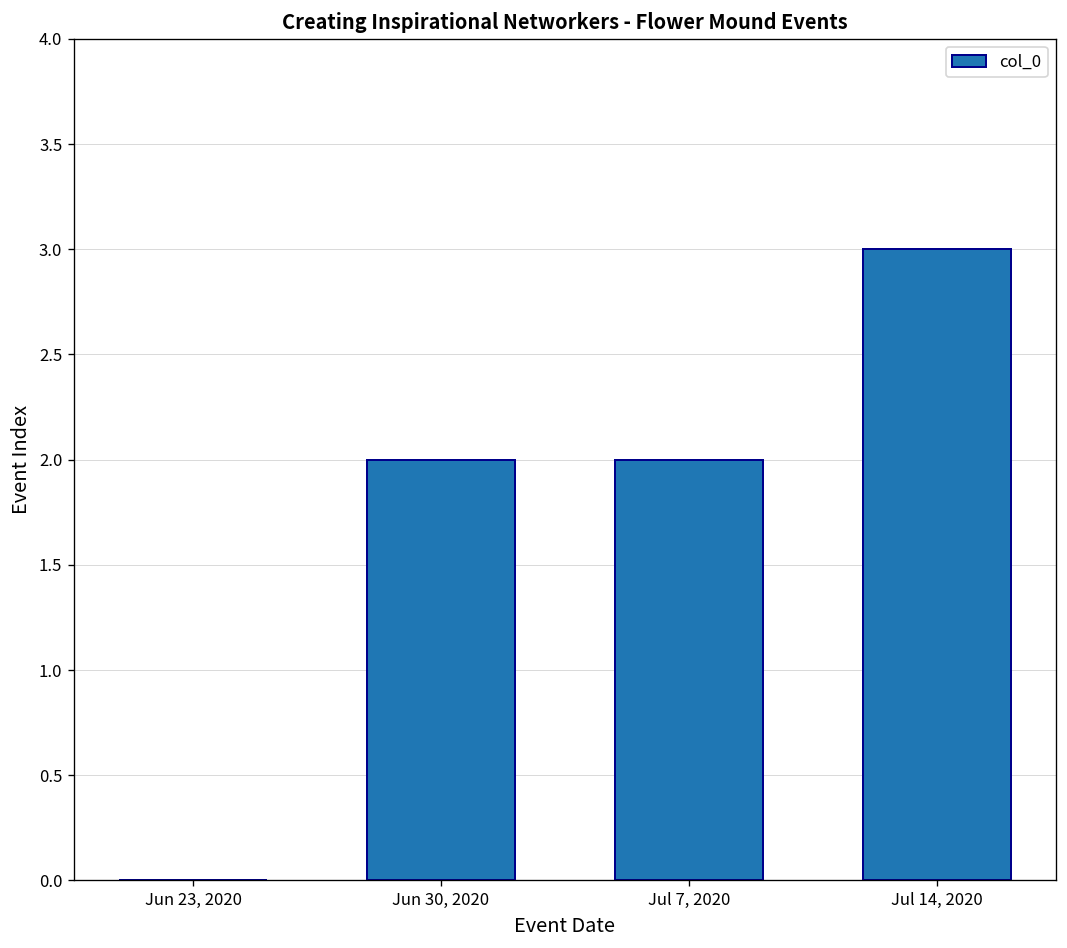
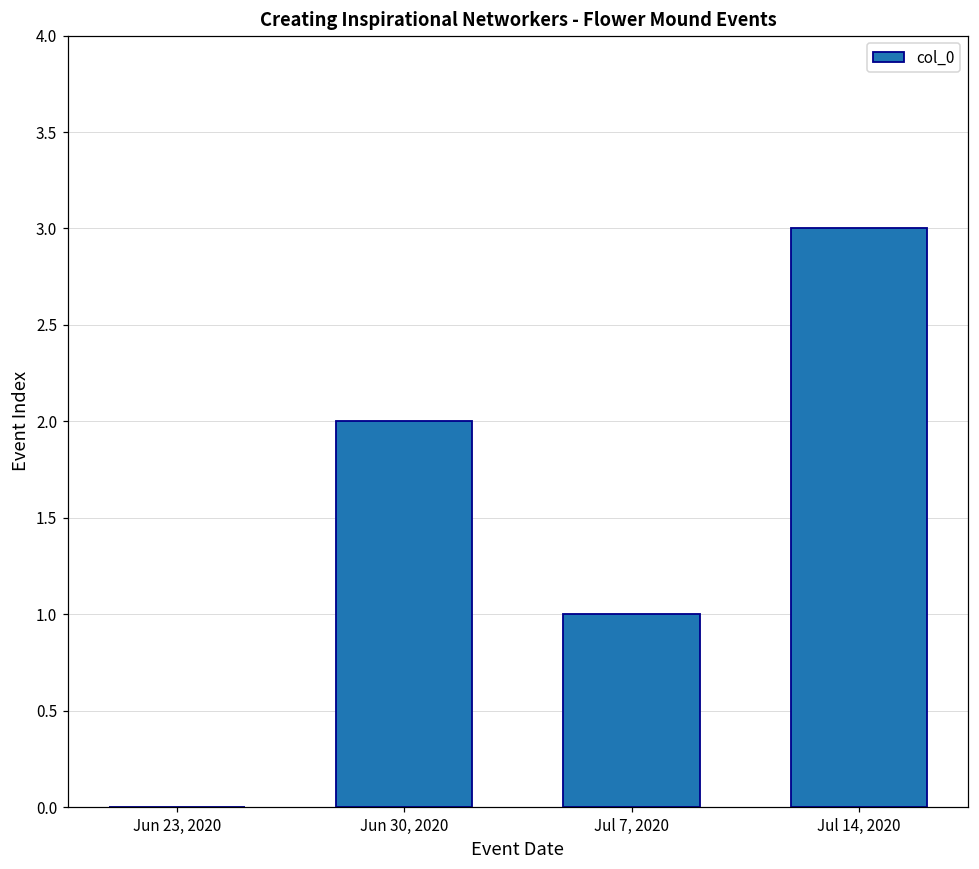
Jul 7, 2020: 2 -> 1
